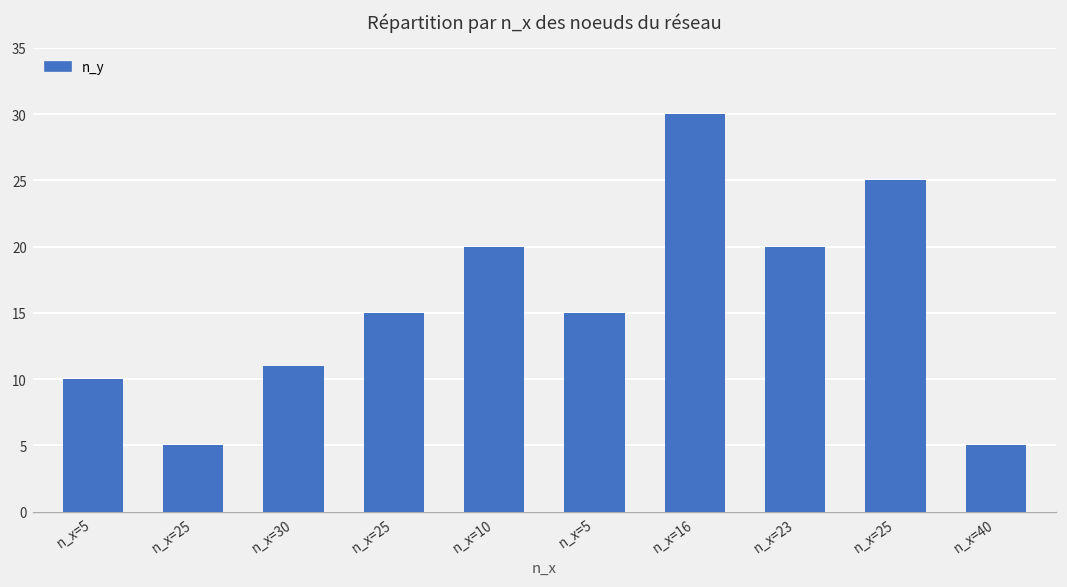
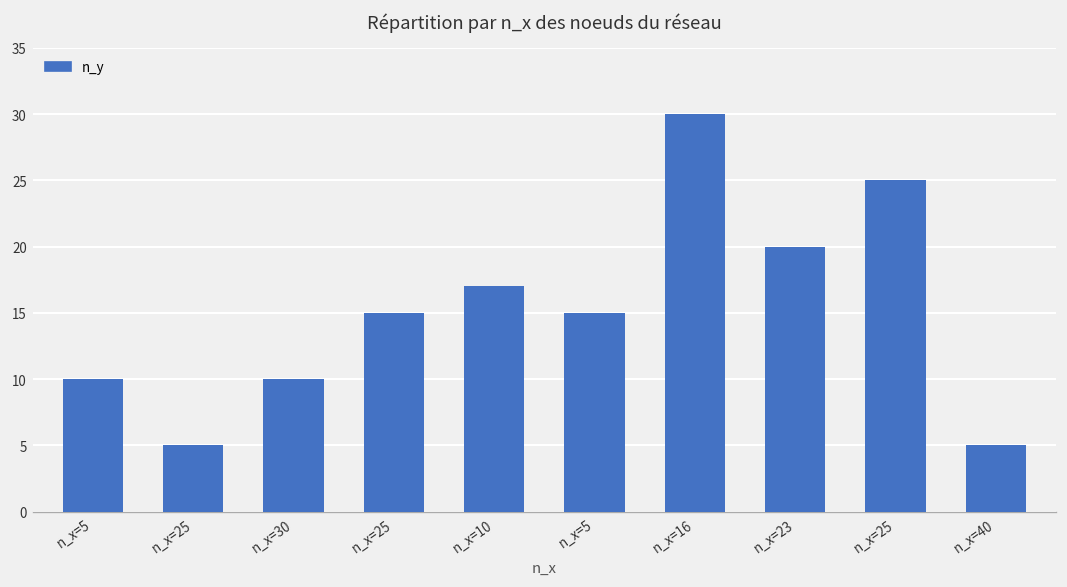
n_x=30: 11 -> 10
n_x=10: 20 -> 17
